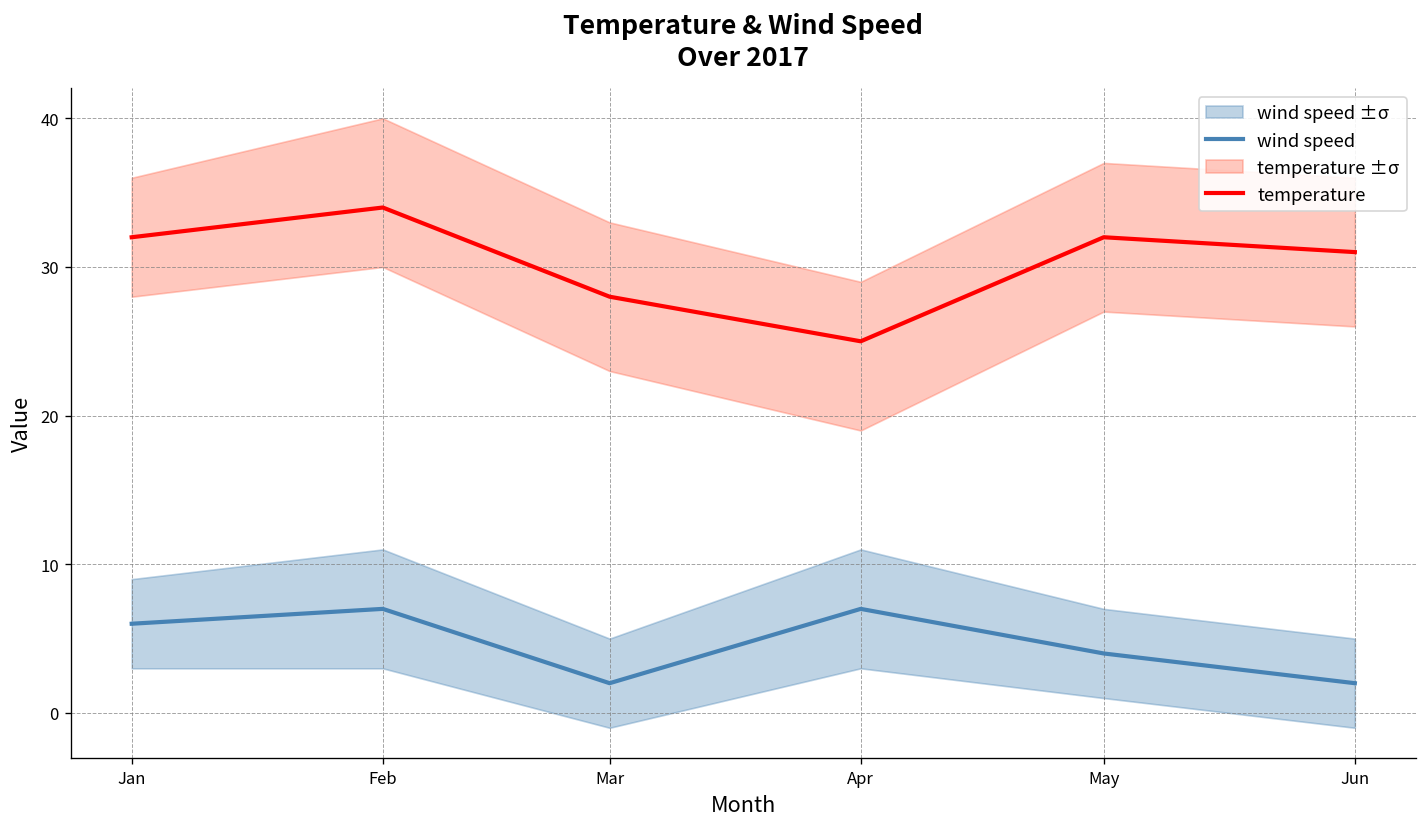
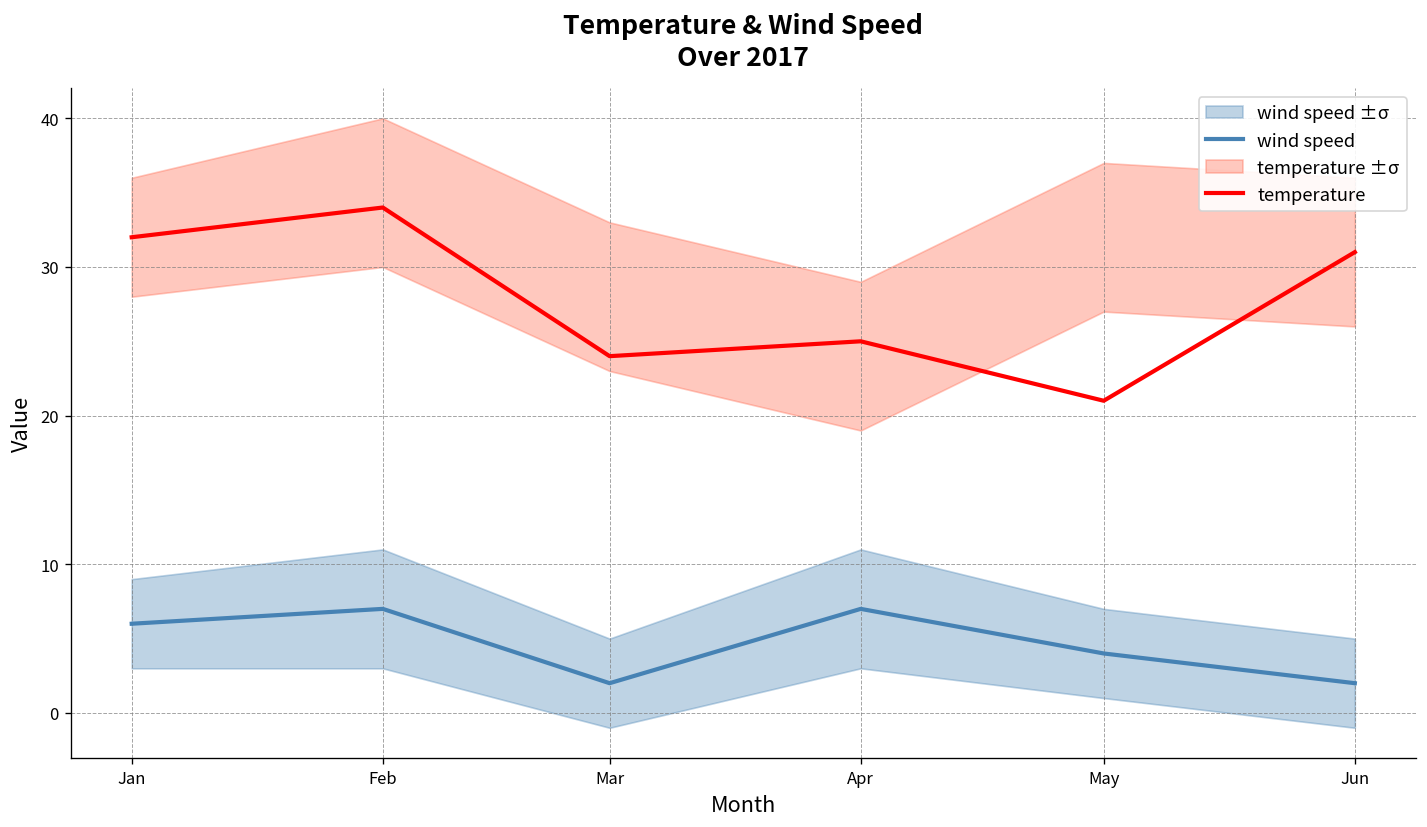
temperature, Mar: 28 -> 24
temperature, May: 32 -> 21
